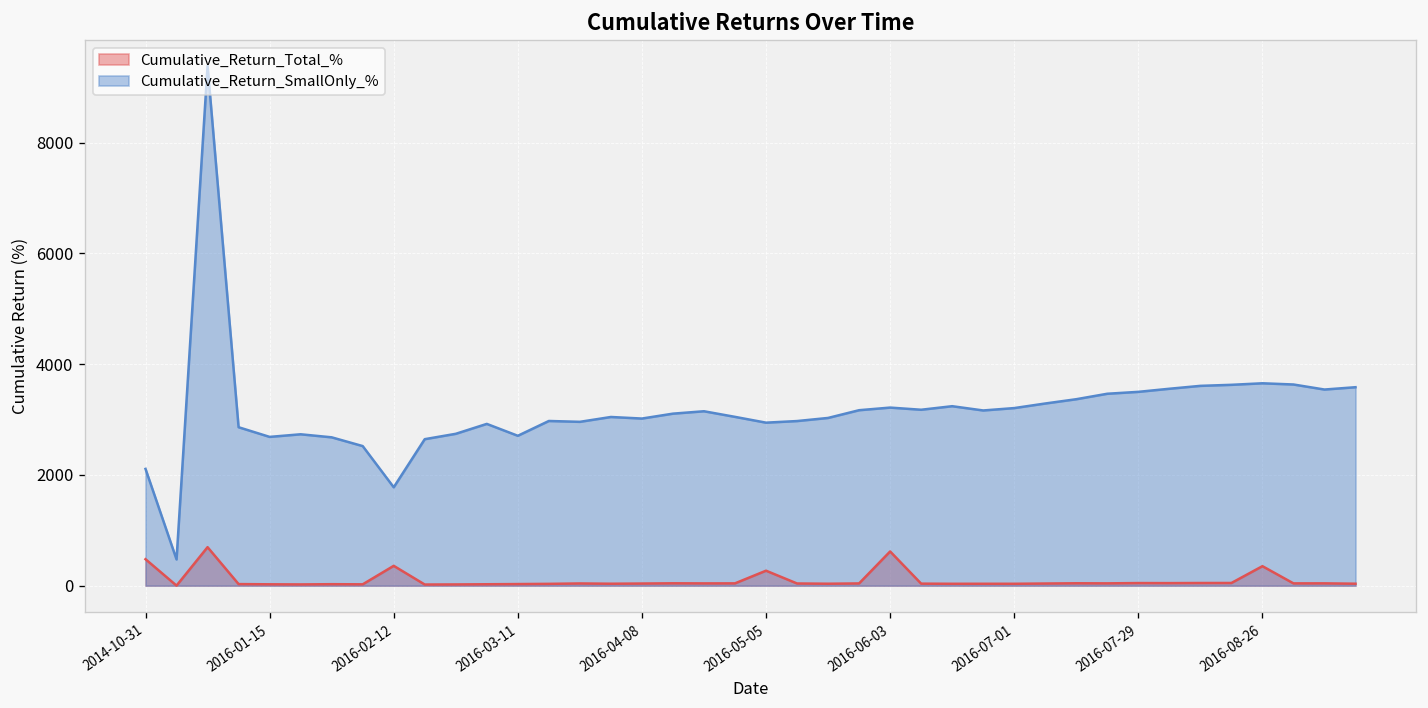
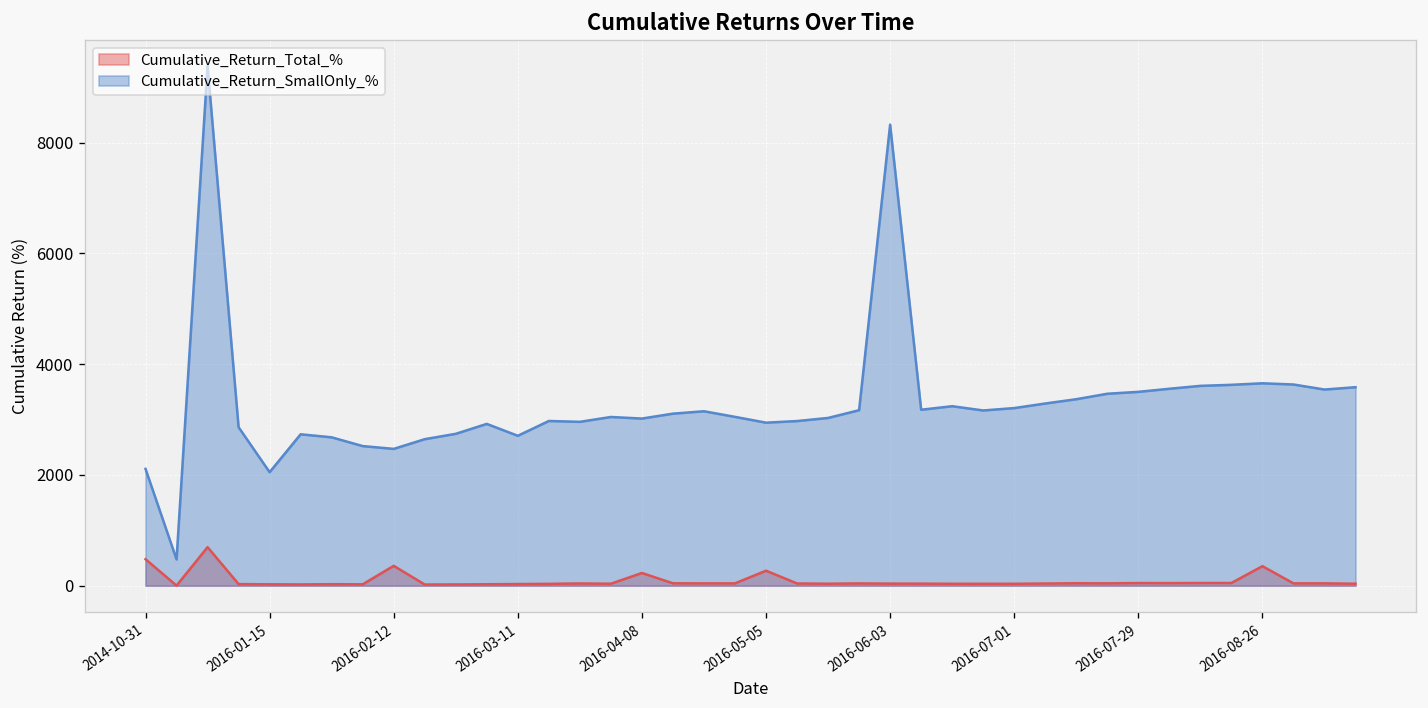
Cumulative_Return_SmallOnly_%, 2016-01-15: 2700 -> 2000
Cumulative_Return_SmallOnly_%, 2016-02-12: 1800 -> 2500
Cumulative_Return_Total_%, 2016-04-08: 0 -> 200
Cumulative_Return_Total_%, 2016-06-03: 600 -> 0
Cumulative_Return_SmallOnly_%, 2016-06-03: 3200 -> 8300
